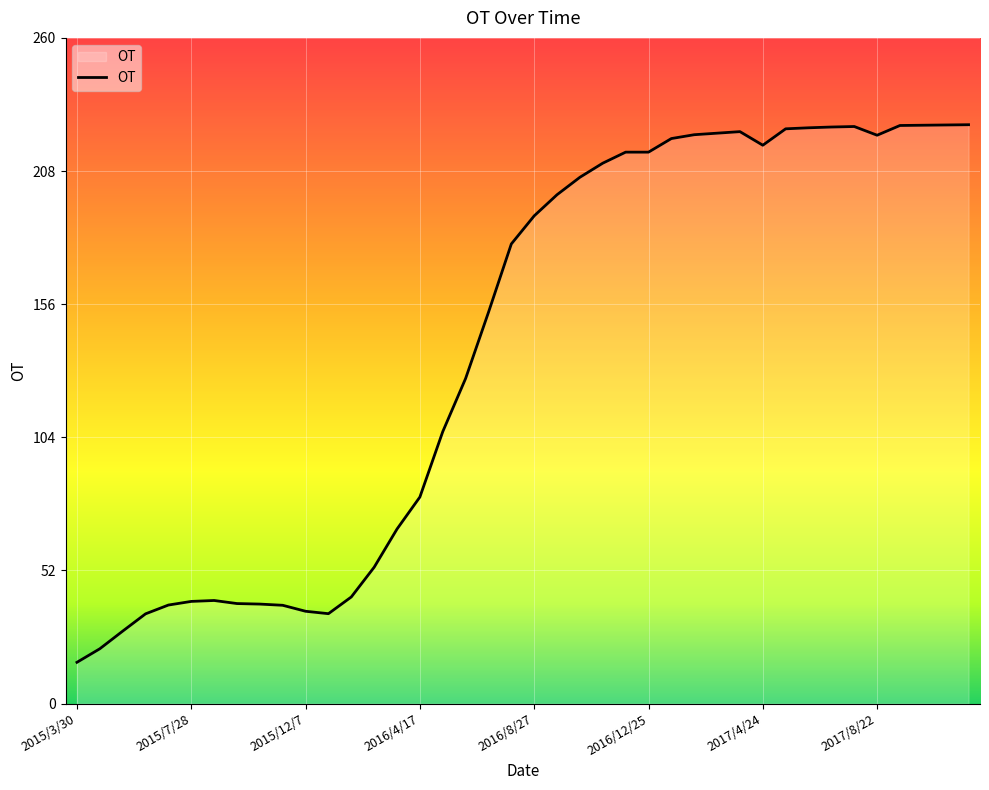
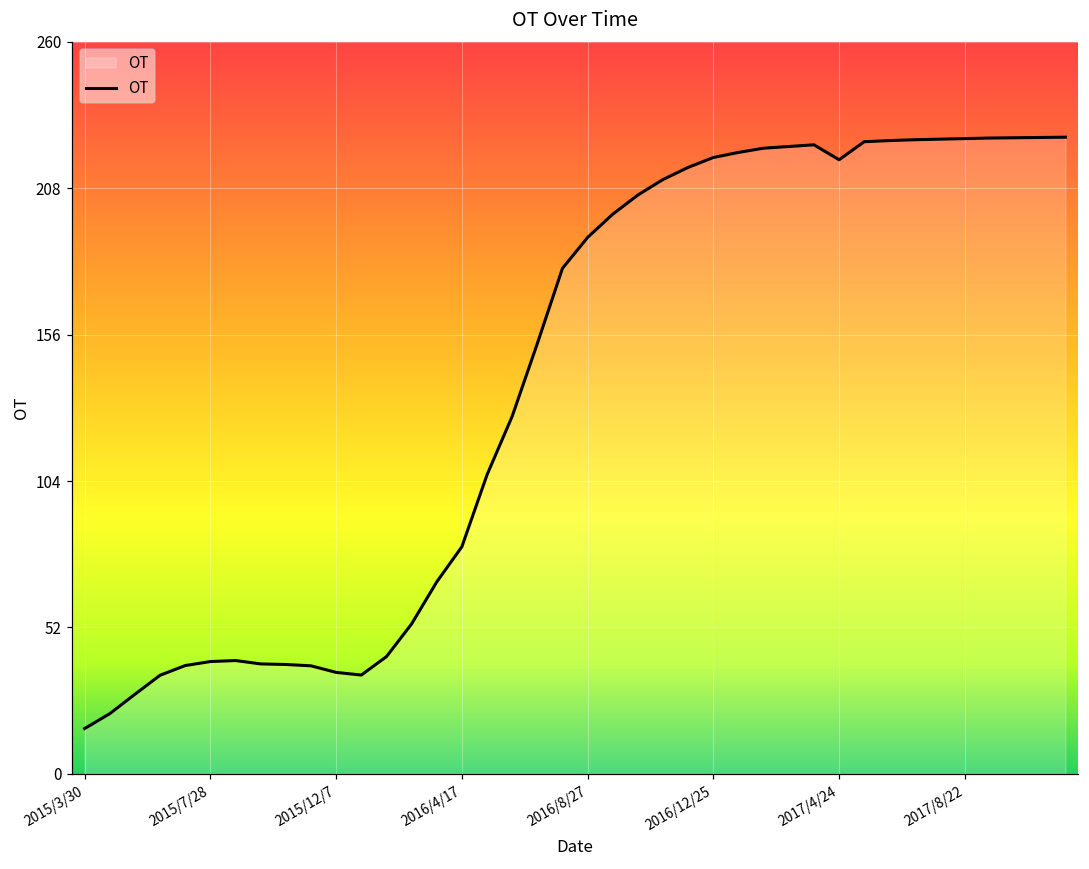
2016/12/25: 215 -> 219
2017/8/22: 222 -> 225
